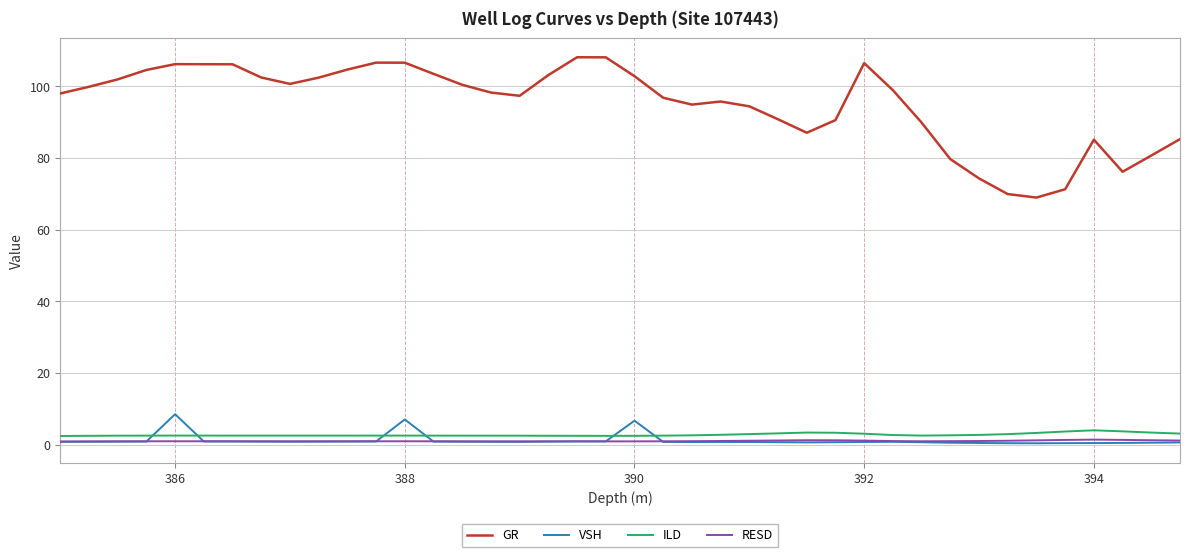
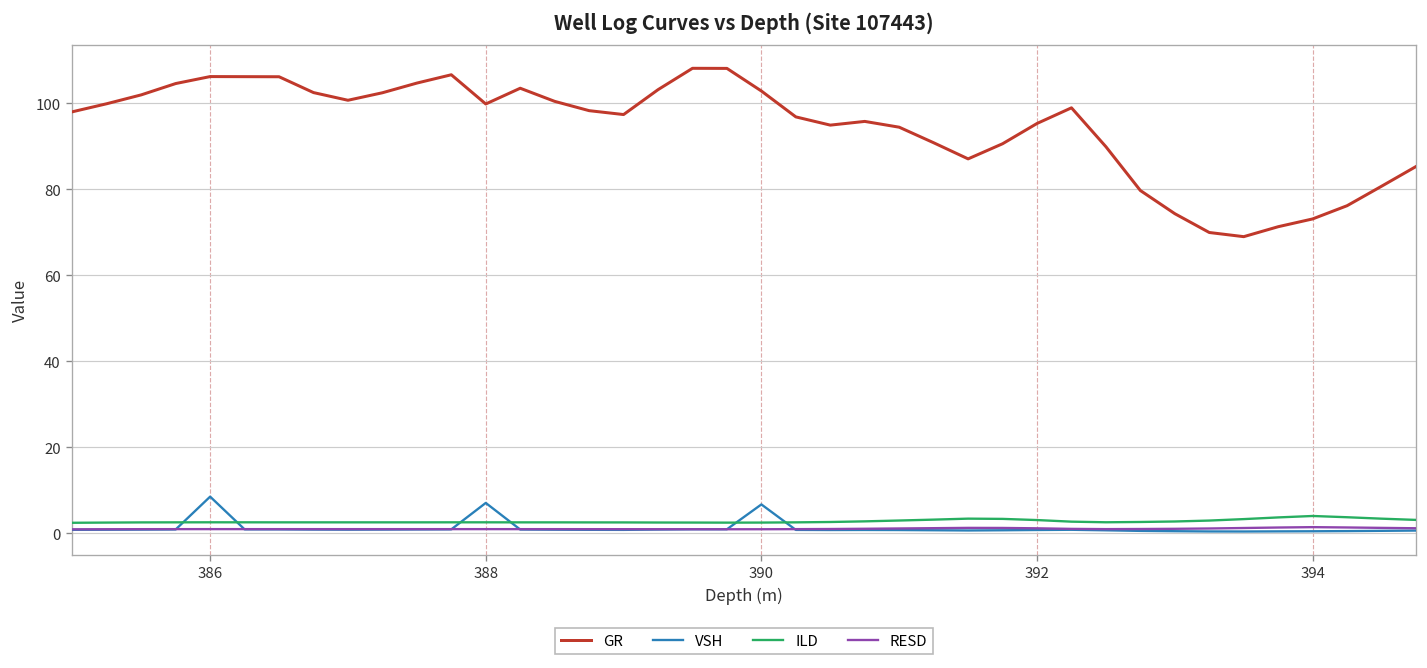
GR, 388: 107 -> 100
GR, 392: 107 -> 95
GR, 394: 85 -> 73
